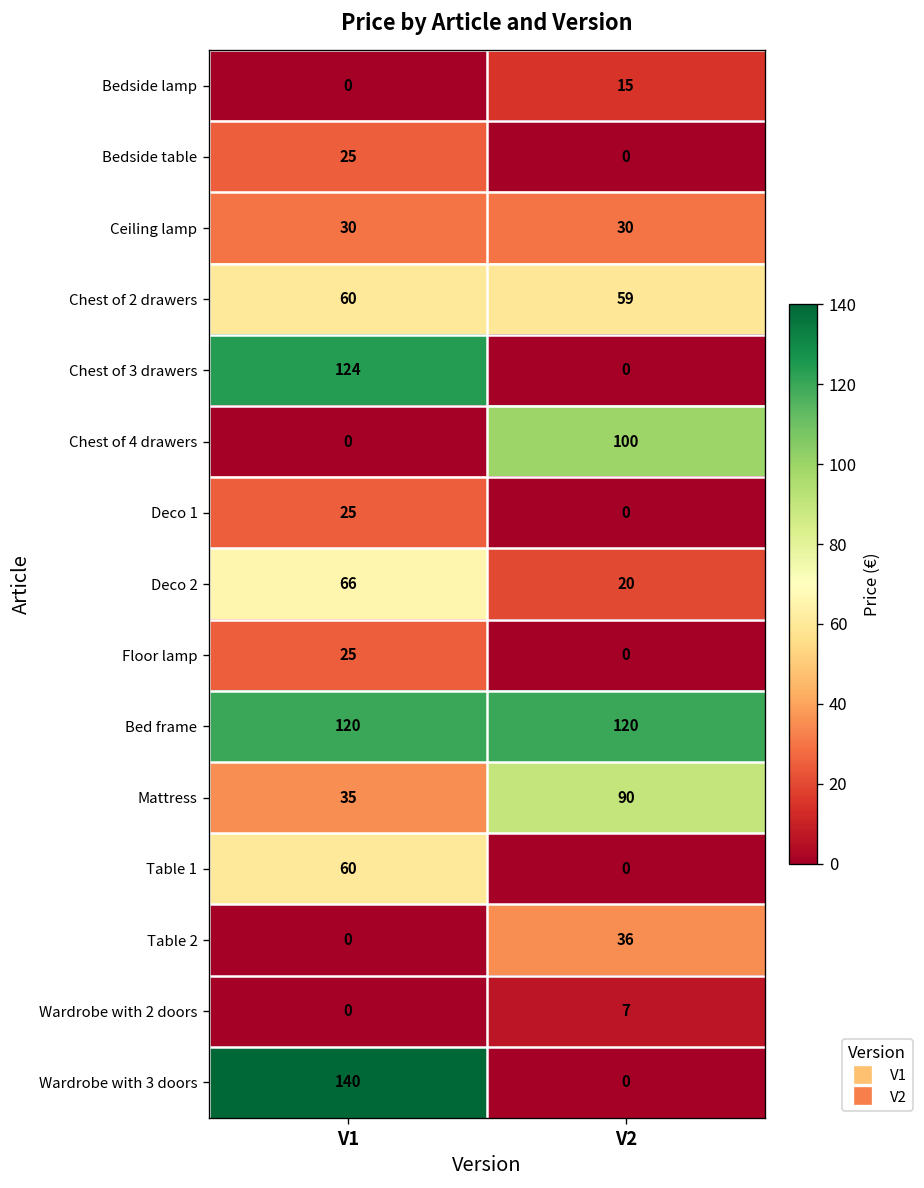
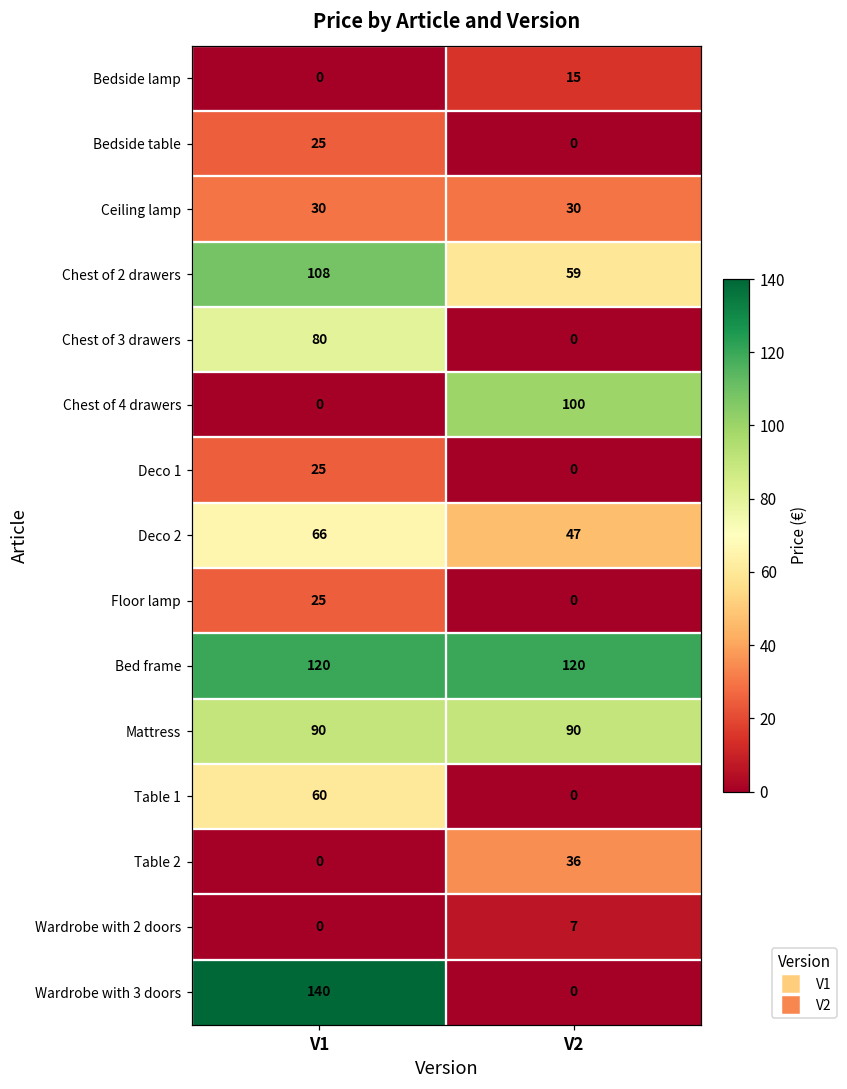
Chest of 2 drawers, V1: 60 -> 108
Chest of 3 drawers, V1: 124 -> 80
Deco 2, V2: 20 -> 47
Mattress, V1: 35 -> 90
